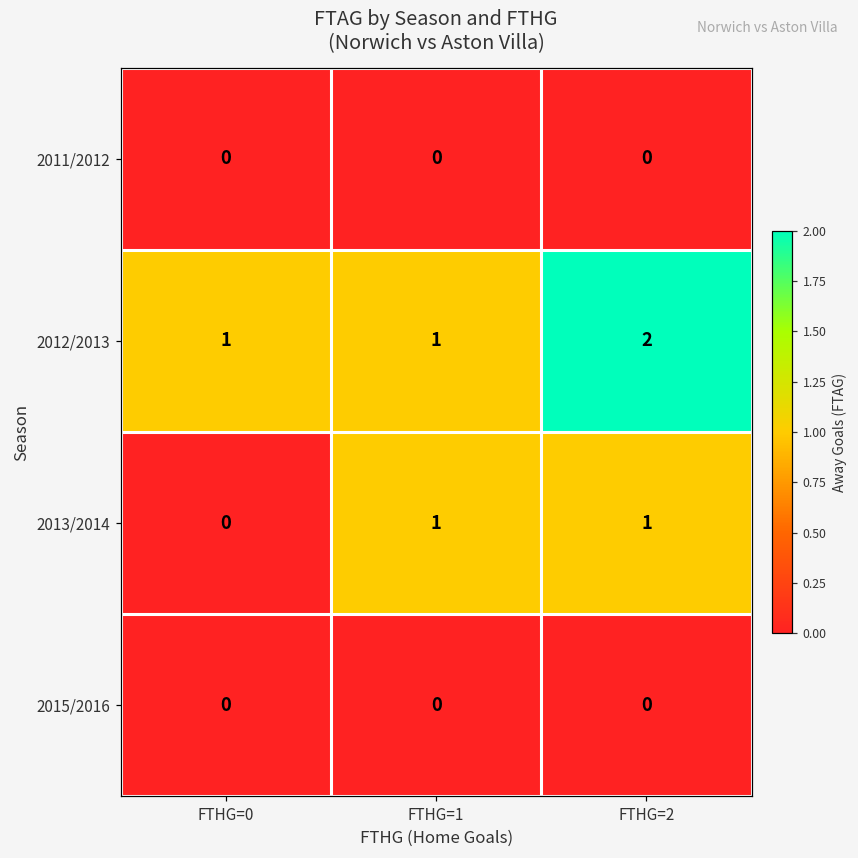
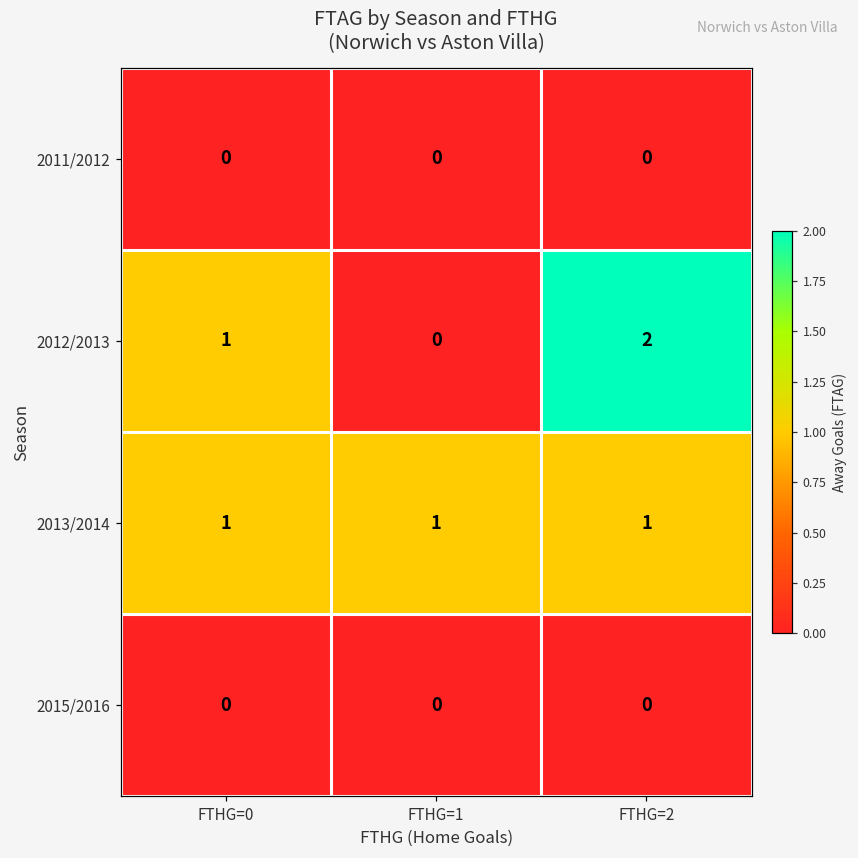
2012/2013, FTHG=1: 1 -> 0
2013/2014, FTHG=0: 0 -> 1
